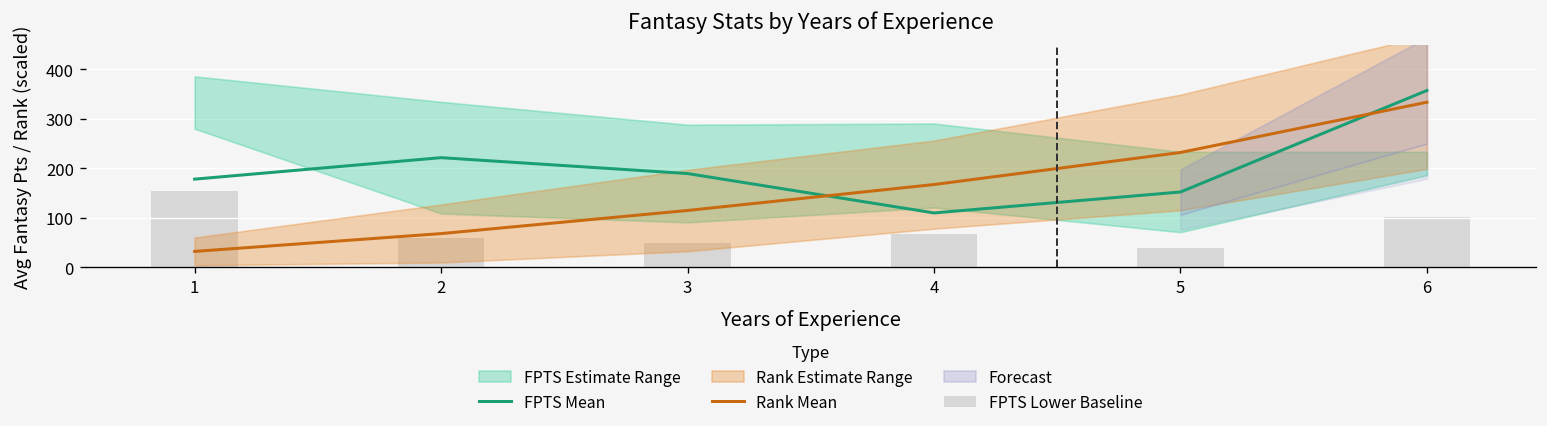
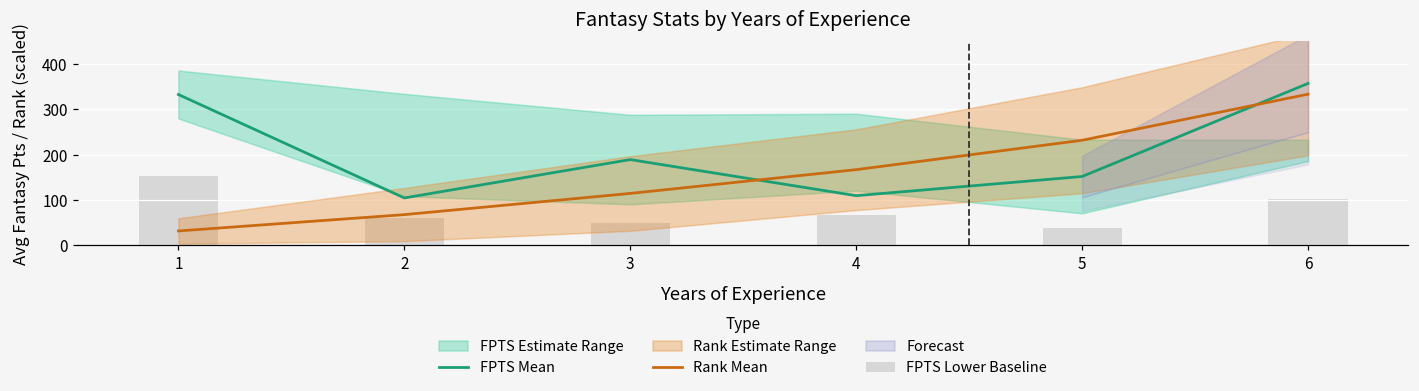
FPTS Mean, 1: 180 -> 330
FPTS Mean, 2: 220 -> 100
